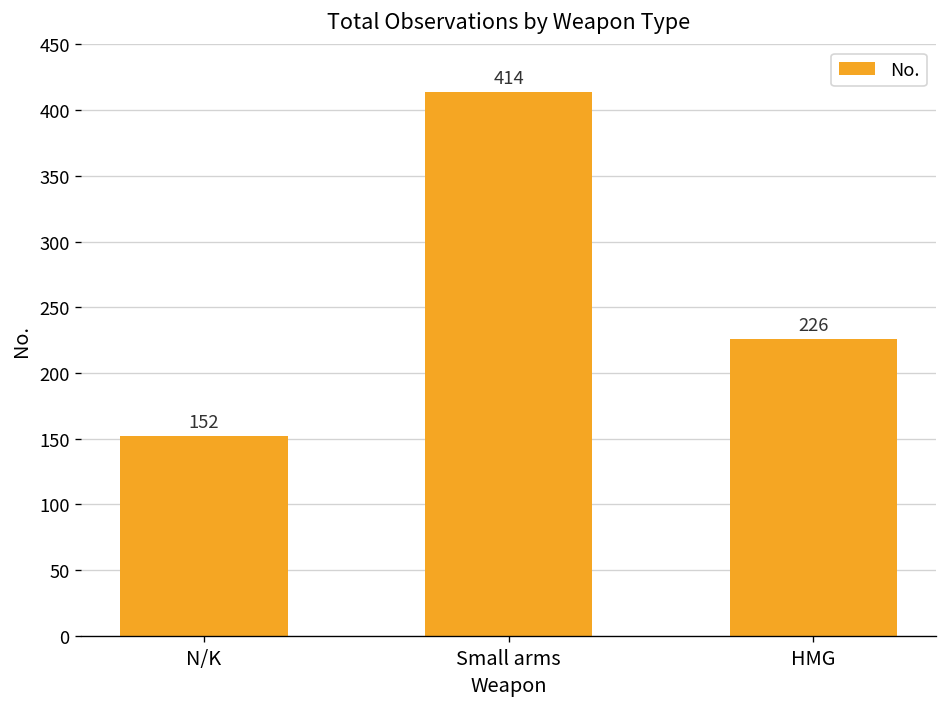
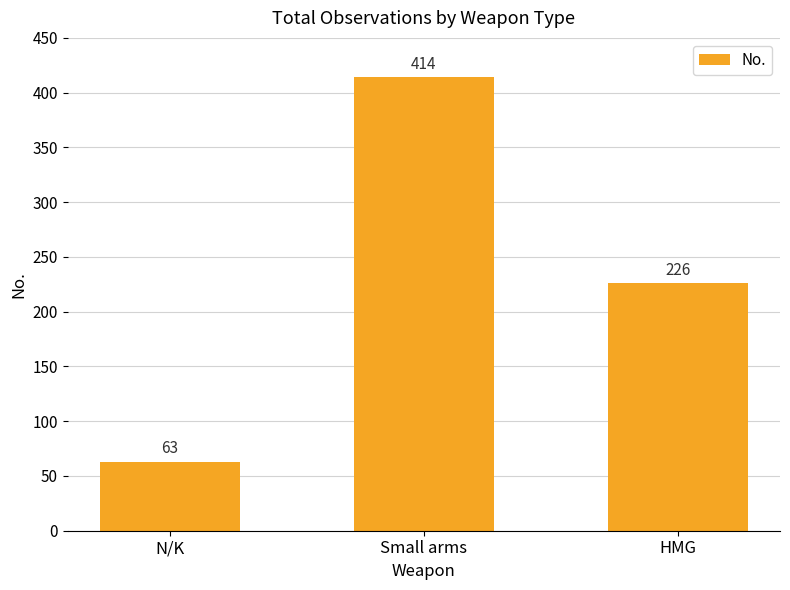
N/K: 152 -> 63
